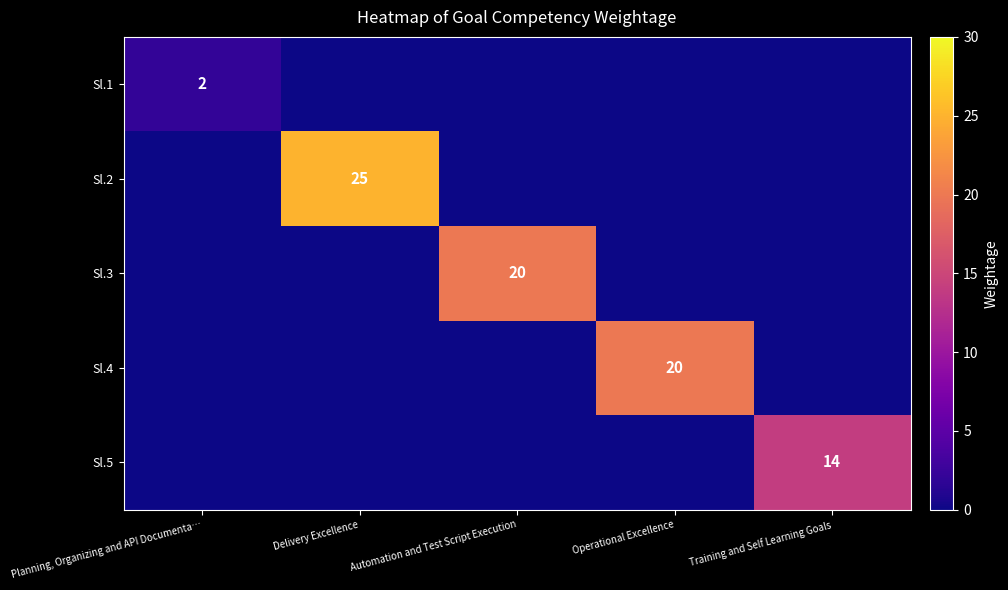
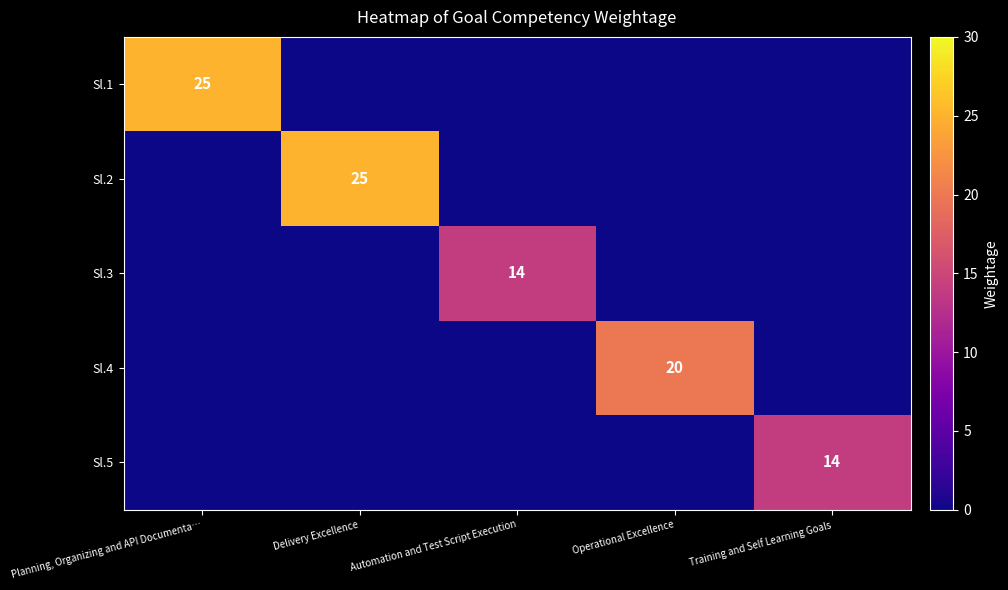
Sl.1, Planning, Organizing and API Documenta…: 2 -> 25
Sl.3, Automation and Test Script Execution: 20 -> 14
